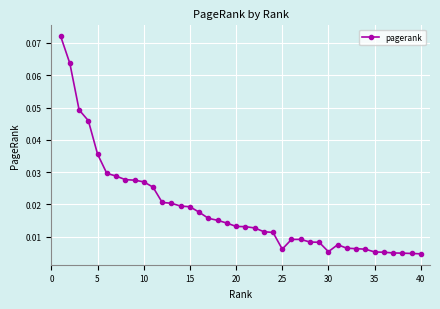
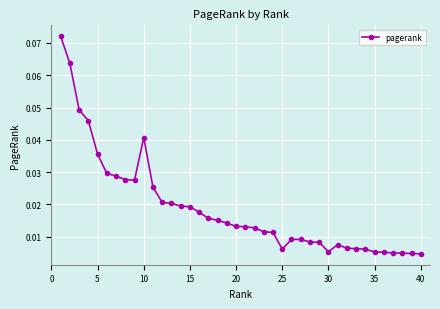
10: 0.027 -> 0.041
